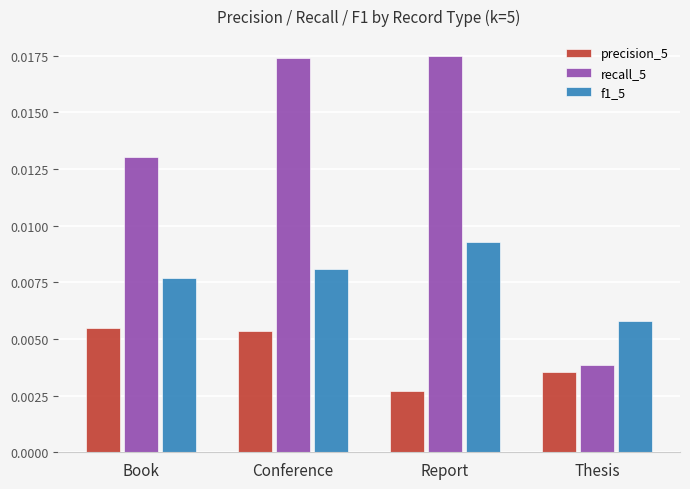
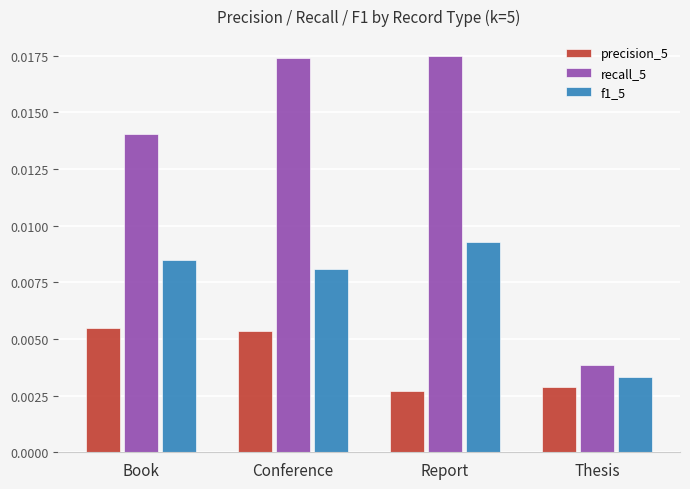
recall_5, Book: 0.0130 -> 0.0141
f1_5, Book: 0.0077 -> 0.0085
precision_5, Thesis: 0.0035 -> 0.0029
f1_5, Thesis: 0.0058 -> 0.0033
